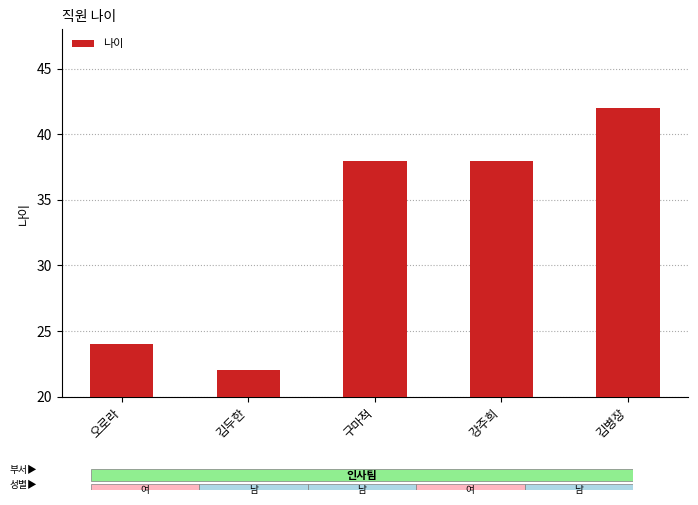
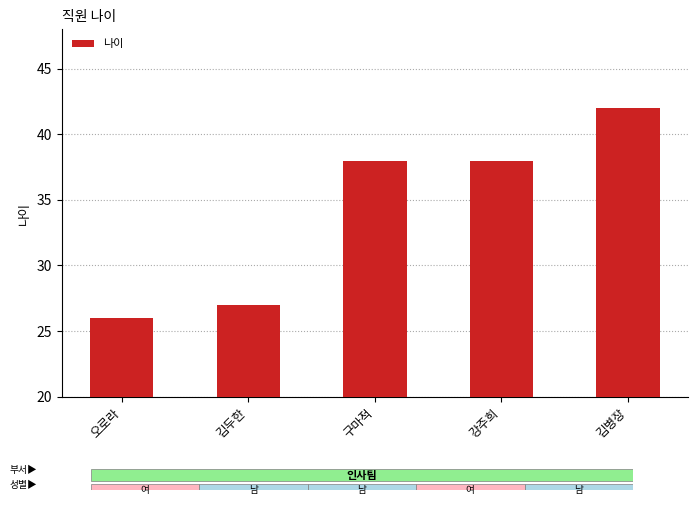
직원 나이, 오로라: 24 -> 26
직원 나이, 김두한: 22 -> 27
